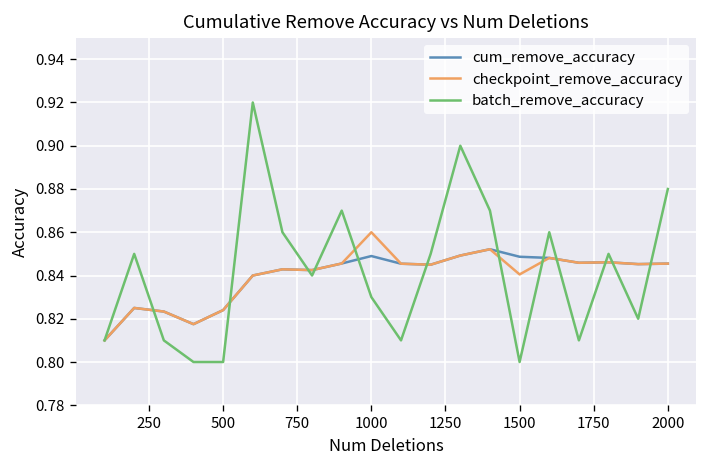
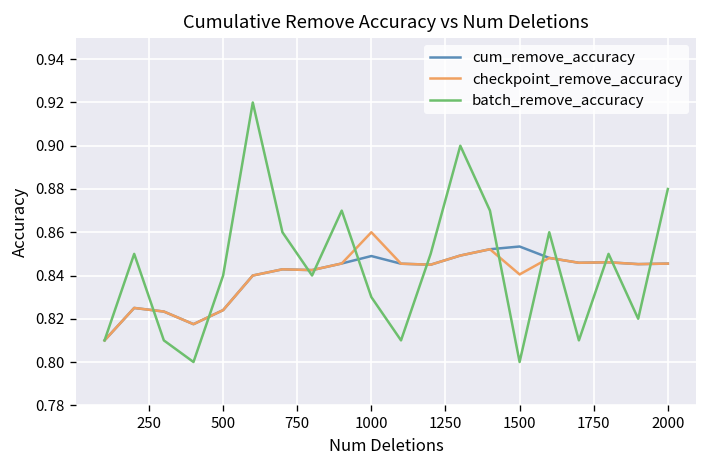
batch_remove_accuracy, 500: 0.80 -> 0.84
cum_remove_accuracy, 1500: 0.849 -> 0.853
